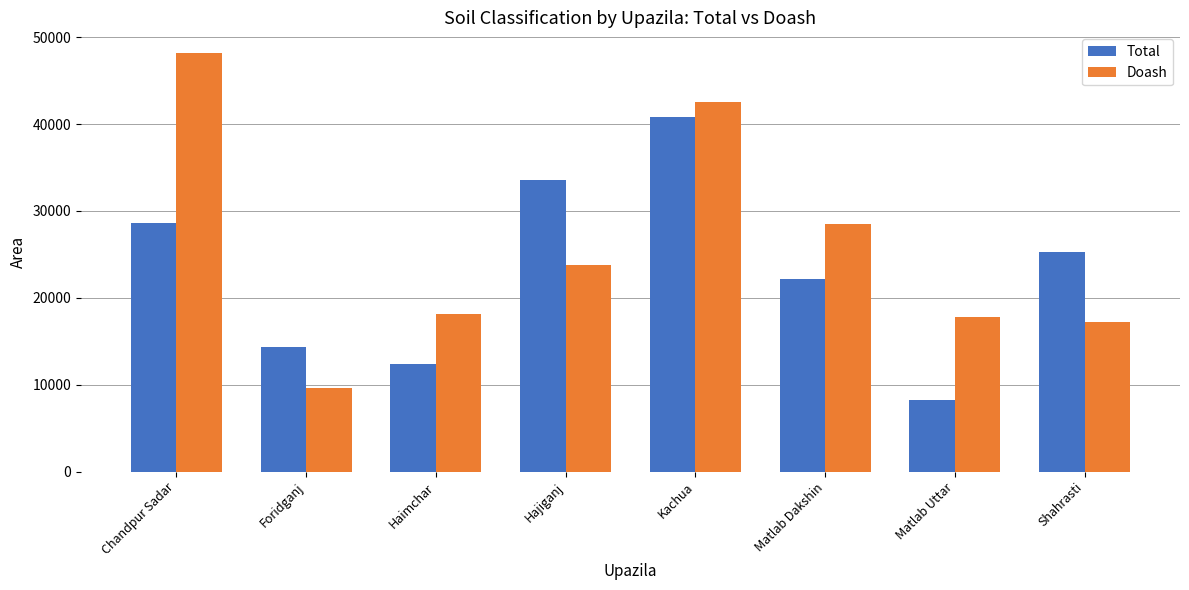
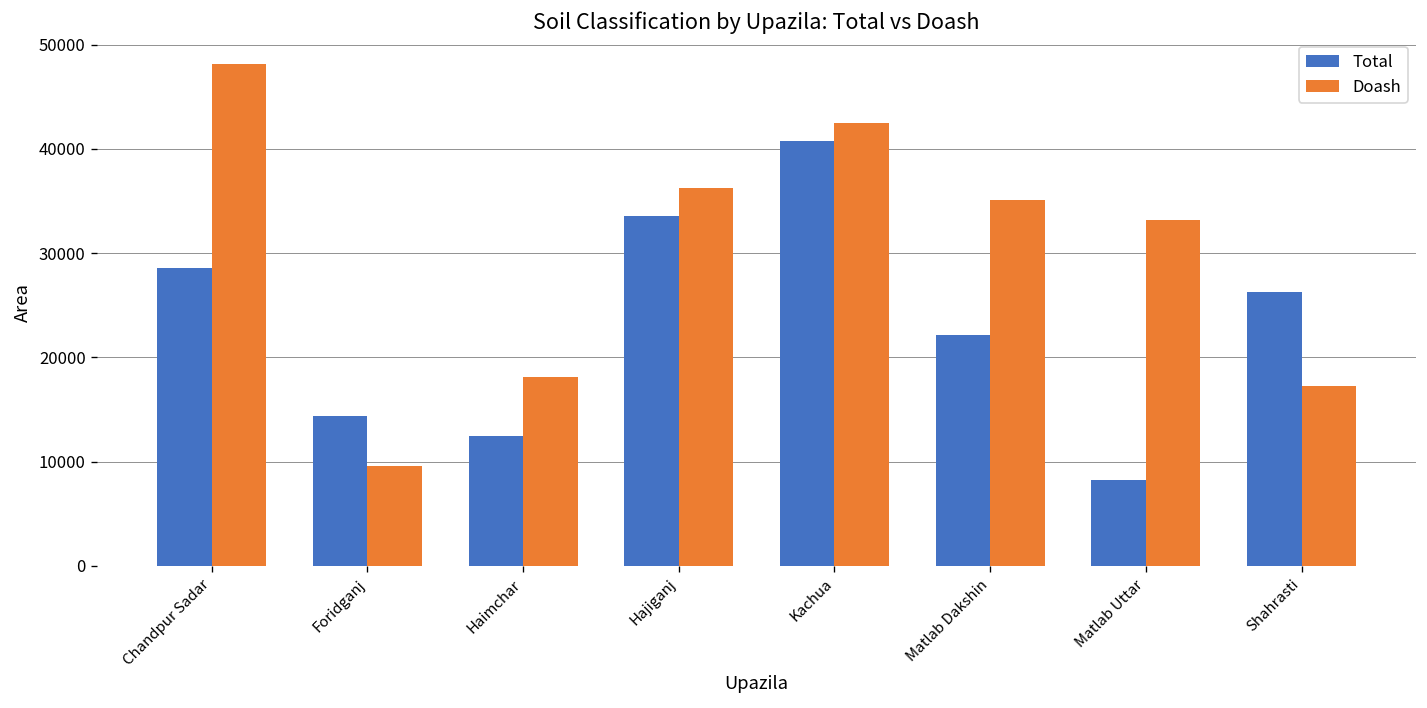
Doash, Hajiganj: 24000 -> 36000
Doash, Matlab Dakshin: 28000 -> 35000
Doash, Matlab Uttar: 18000 -> 33000
Total, Shahrasti: 25000 -> 26000
